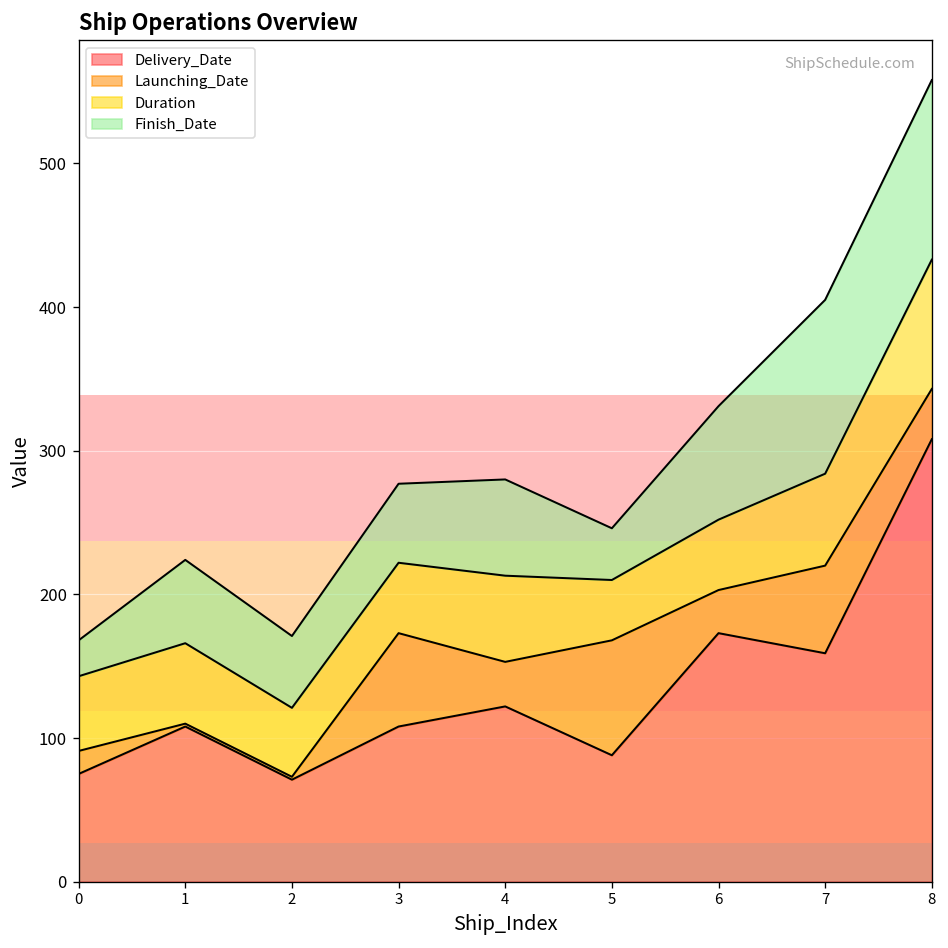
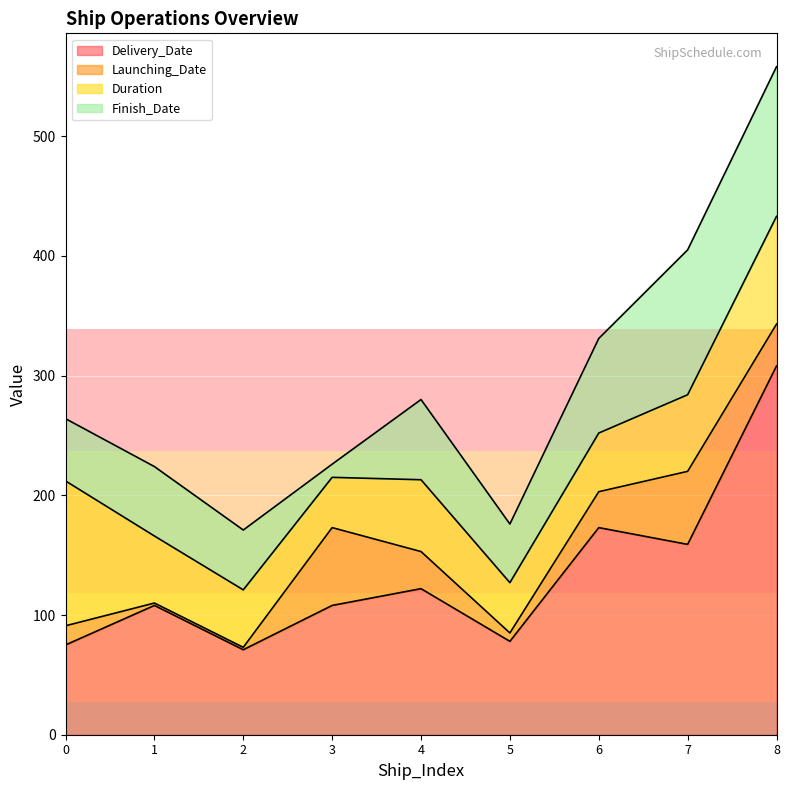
Duration, 0: 52 -> 121
Finish_Date, 0: 25 -> 52
Duration, 3: 49 -> 42
Finish_Date, 3: 55 -> 11
Delivery_Date, 5: 88 -> 78
Launching_Date, 5: 80 -> 7
Finish_Date, 5: 36 -> 49
